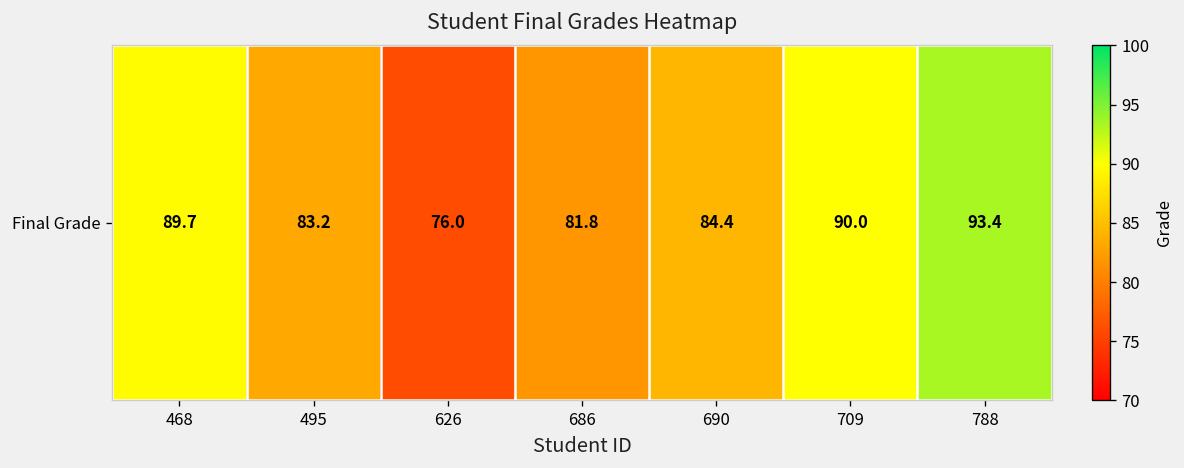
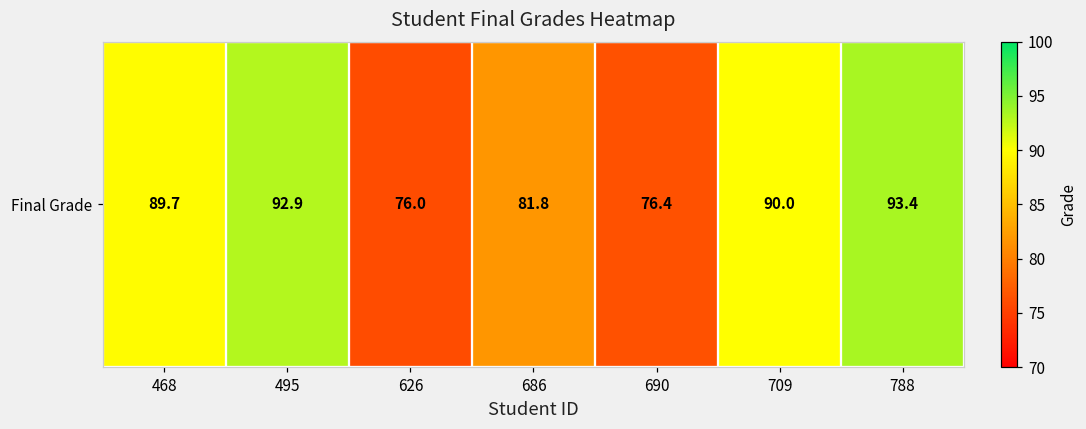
Final Grade, 495: 83.2 -> 92.9
Final Grade, 690: 84.4 -> 76.4
